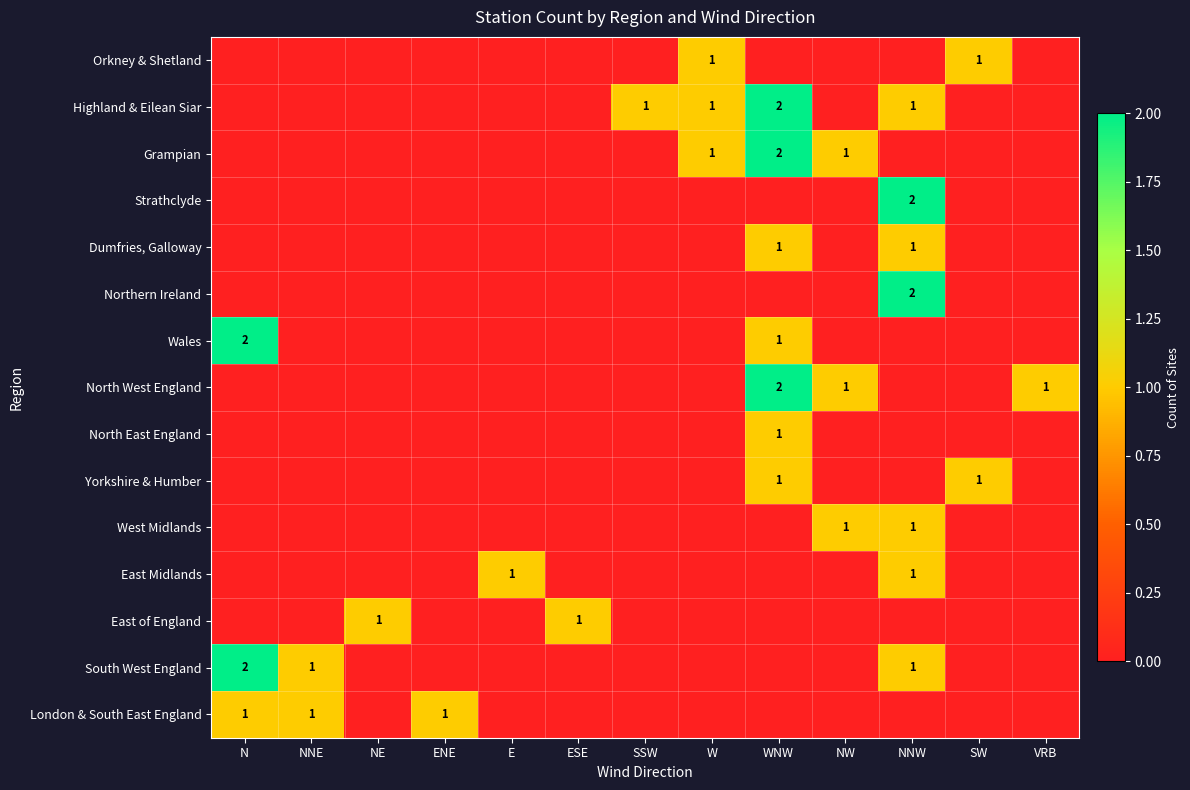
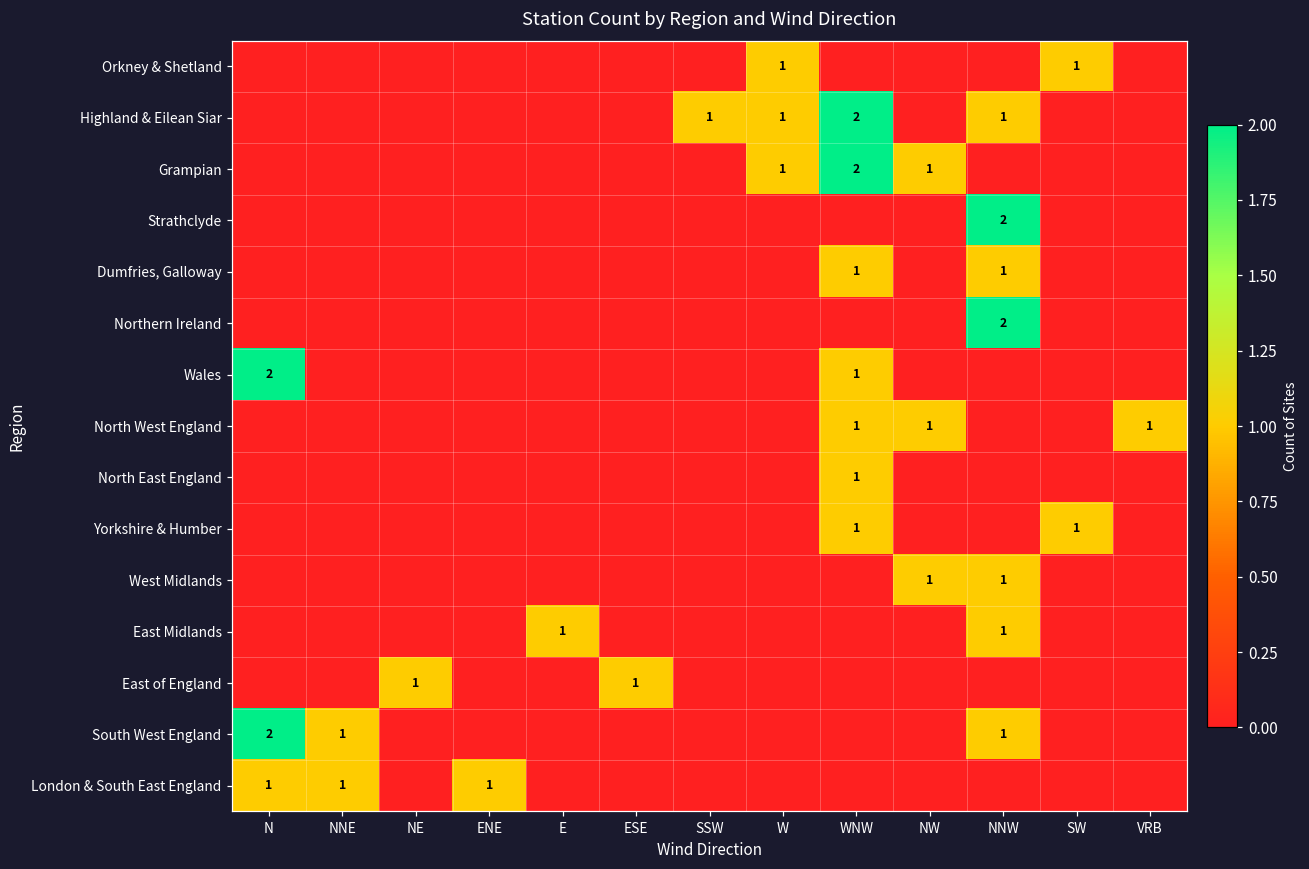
North West England, WNW: 2 -> 1
